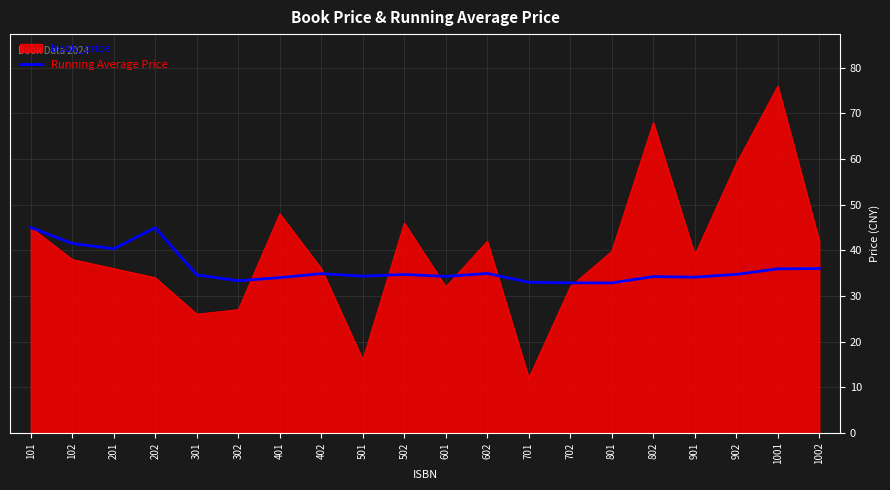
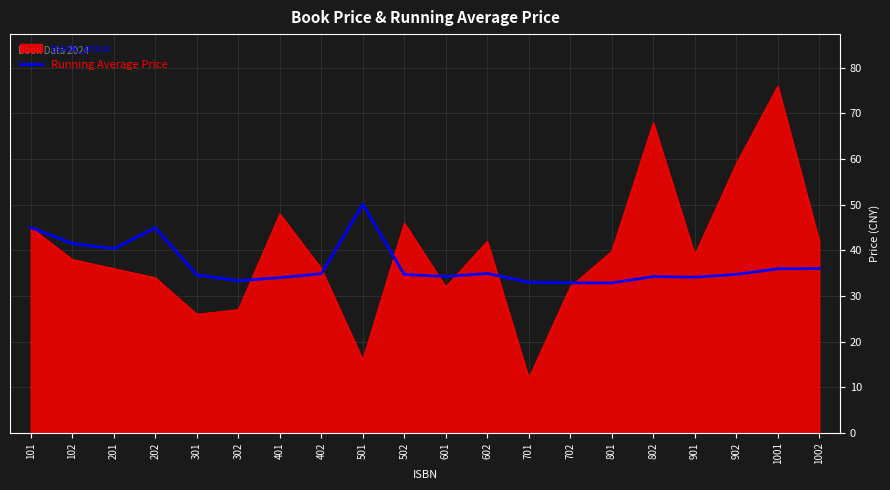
Running Average Price, 501: 34 -> 50
